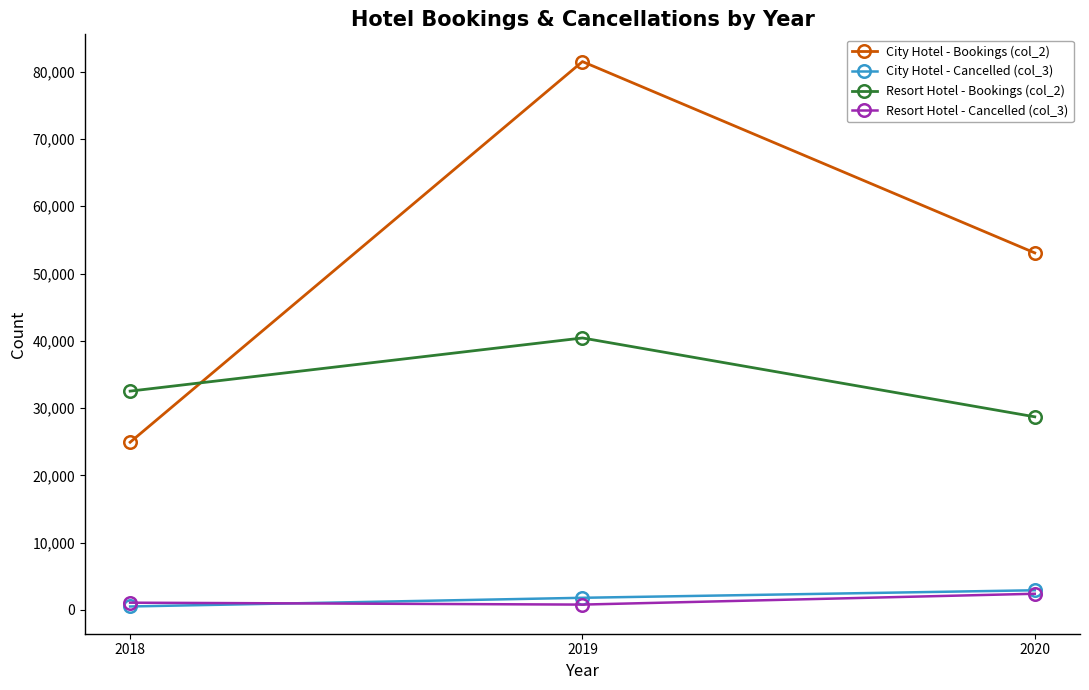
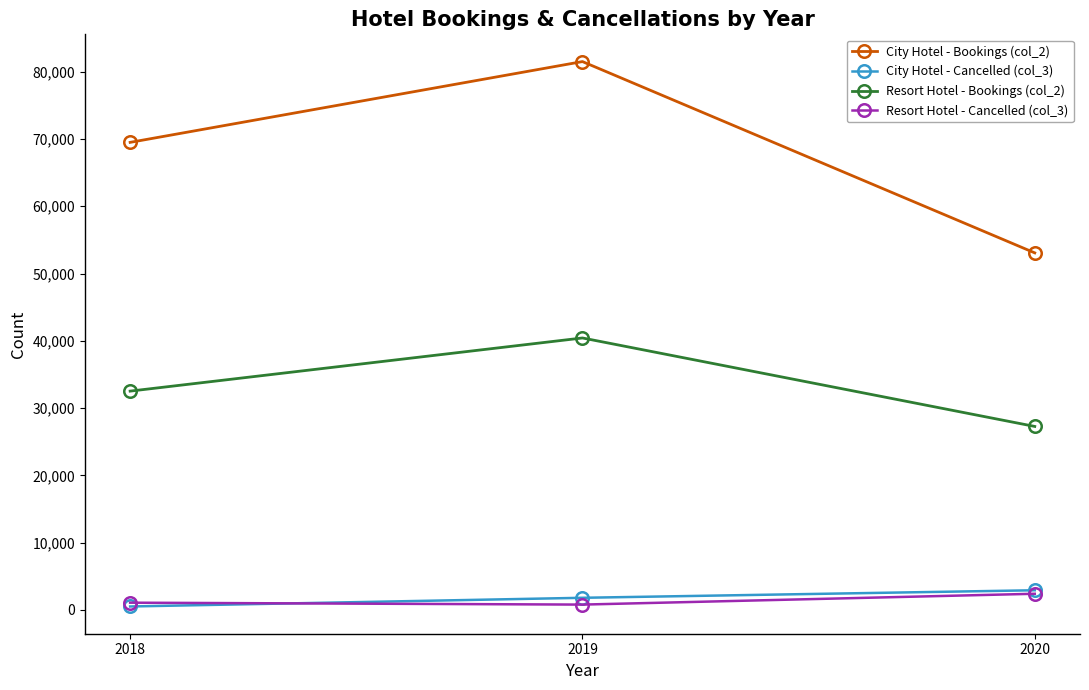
City Hotel - Bookings (col_2), 2018: 25,000 -> 69,000
Resort Hotel - Bookings (col_2), 2020: 29,000 -> 27,000
